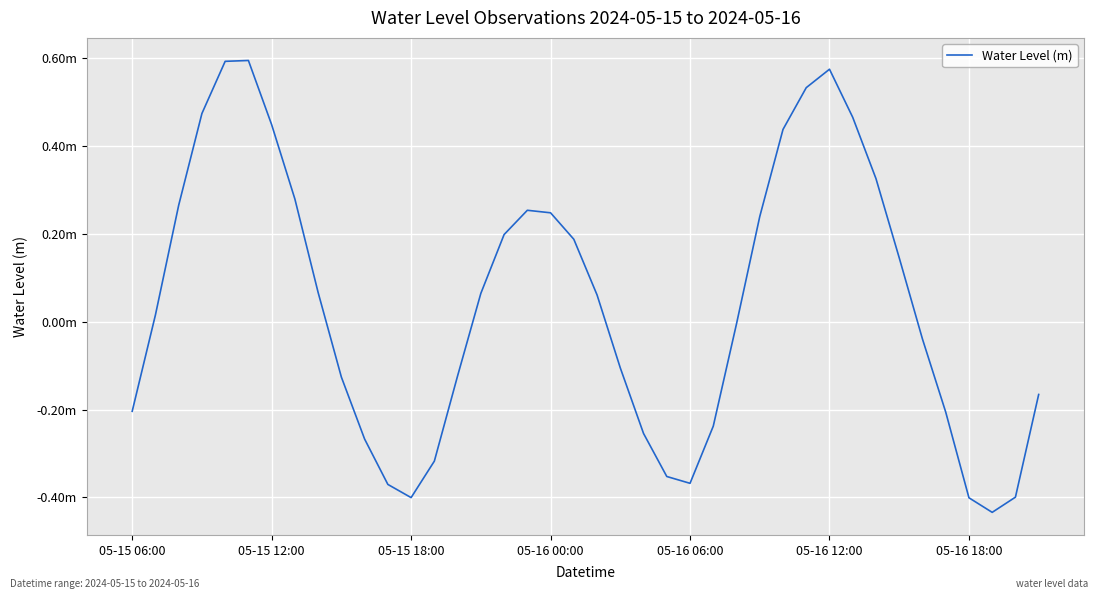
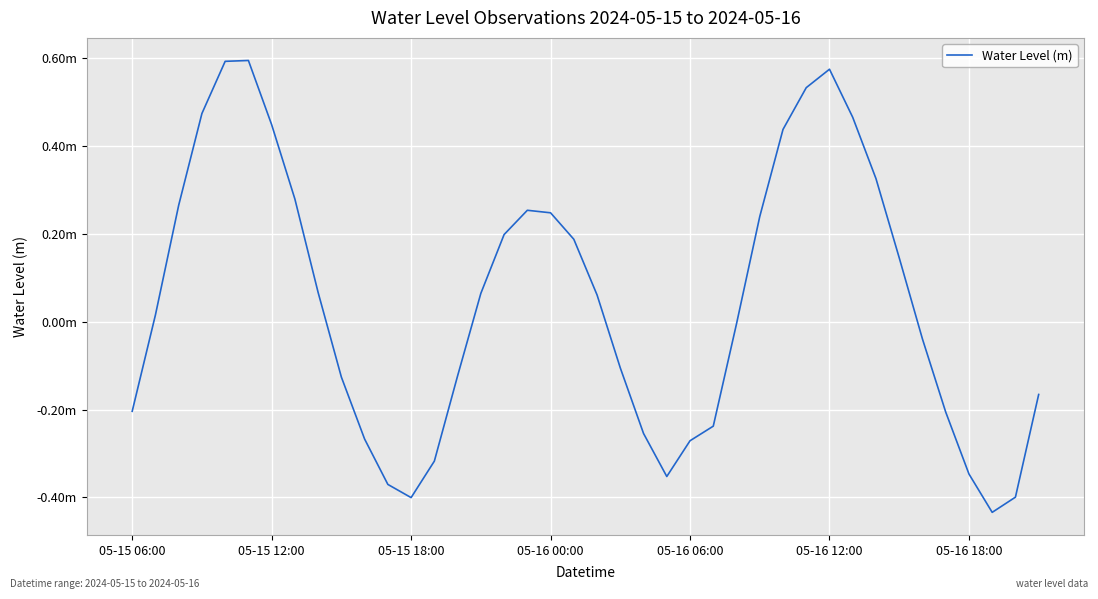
05-16 06:00: -0.37m -> -0.27m
05-16 18:00: -0.40m -> -0.35m
